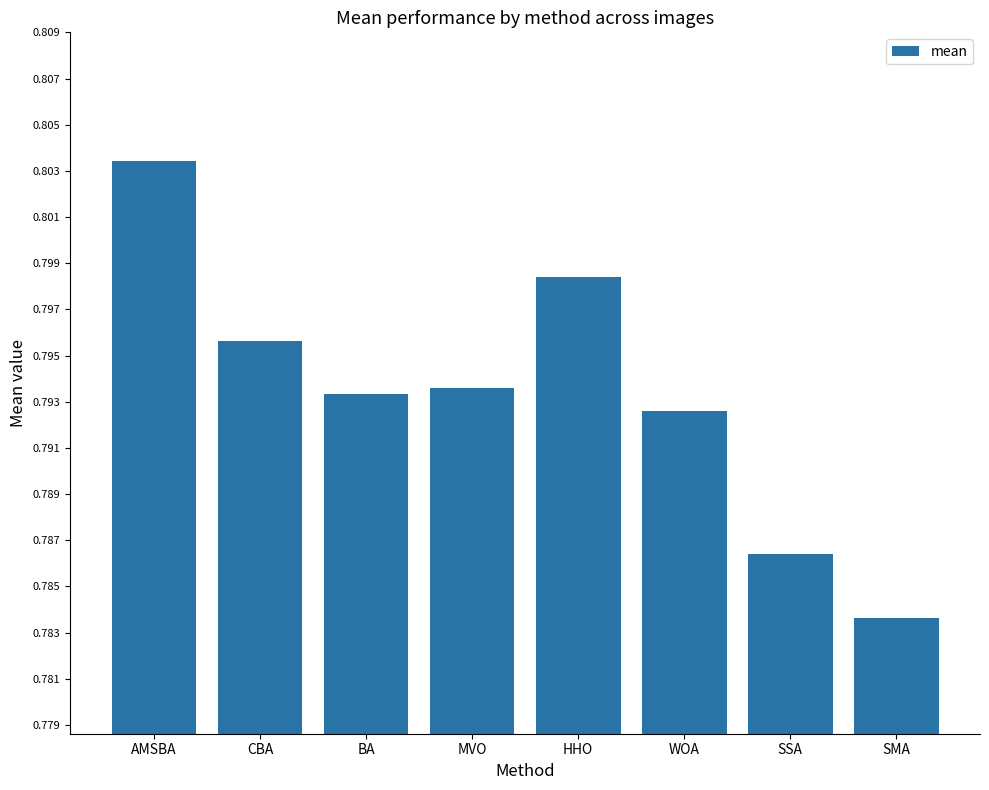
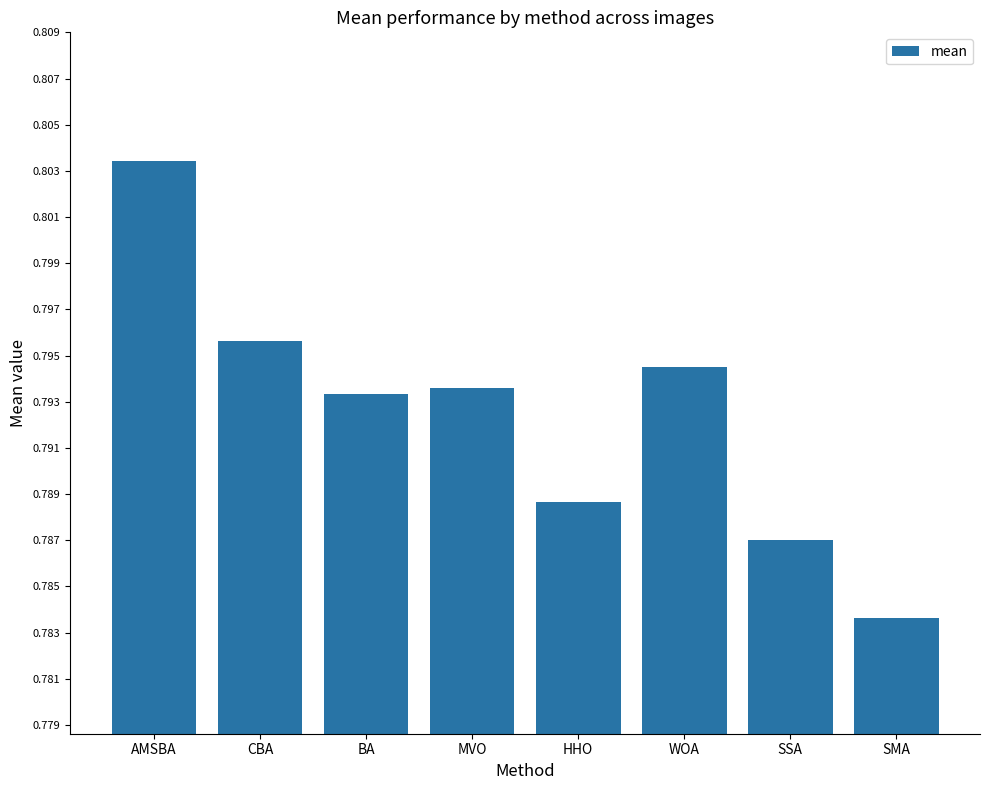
HHO: 0.7984 -> 0.7887
WOA: 0.7926 -> 0.7945
SSA: 0.7864 -> 0.7870
